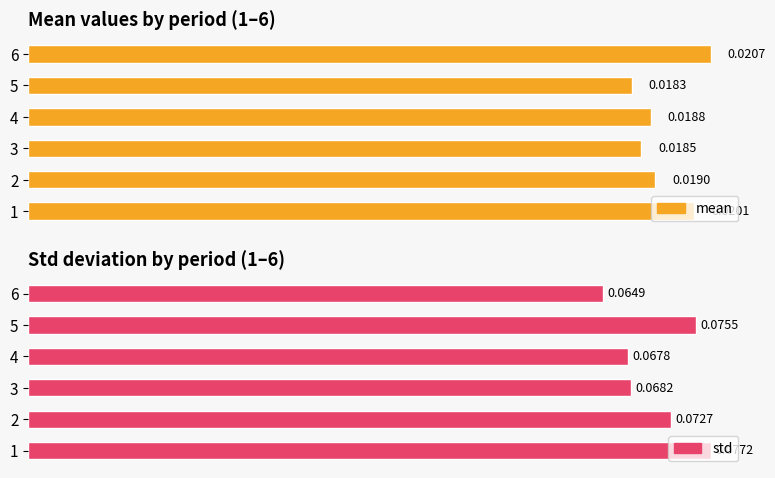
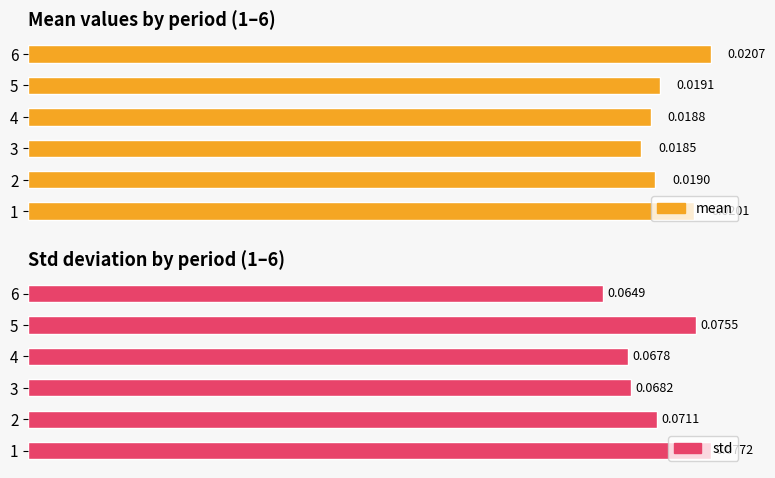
Mean values by period (1–6), 5: 0.0183 -> 0.0191
Std deviation by period (1–6), 2: 0.0727 -> 0.0711
